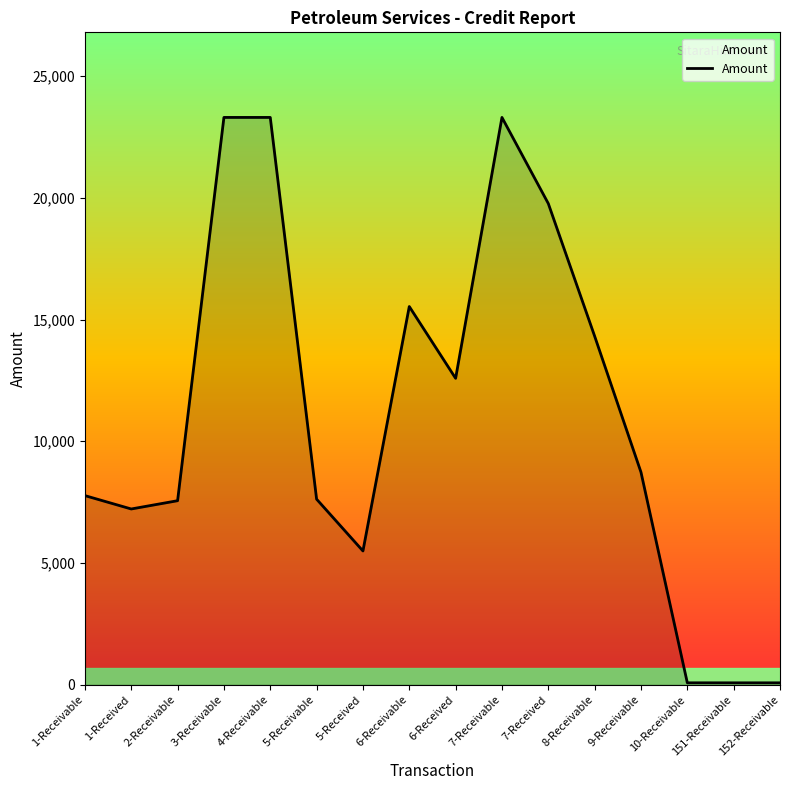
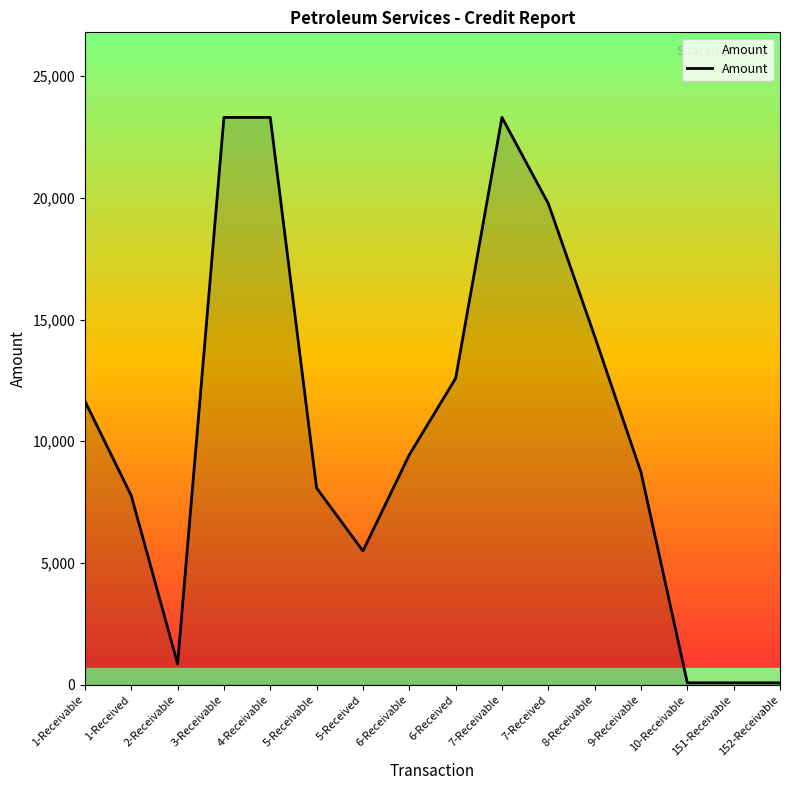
1-Receivable: 7,800 -> 11,700
1-Received: 7,200 -> 7,800
2-Receivable: 7,600 -> 900
5-Receivable: 7,600 -> 8,100
6-Receivable: 15,500 -> 9,400
